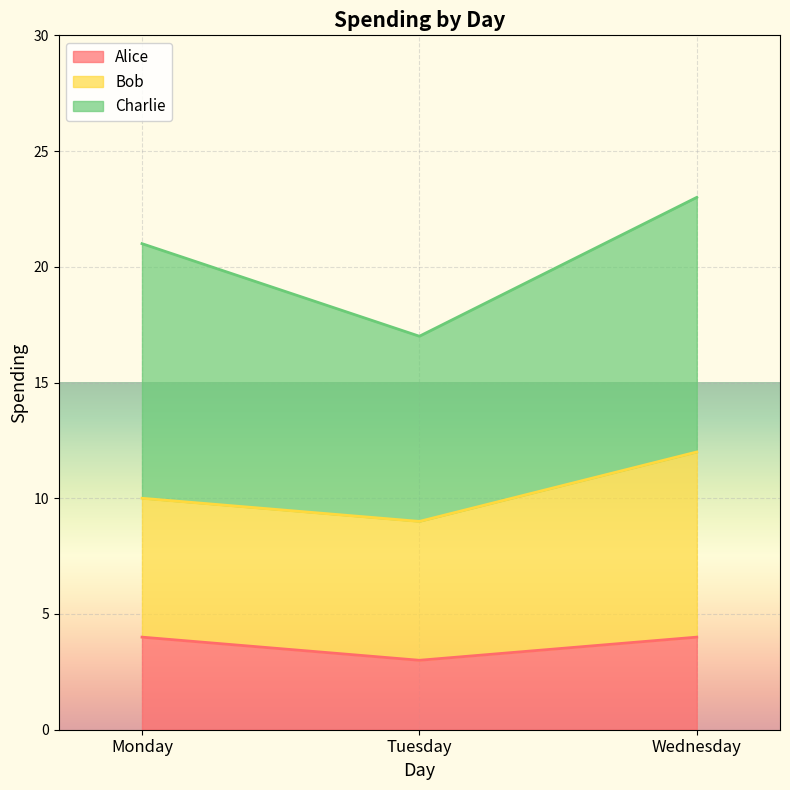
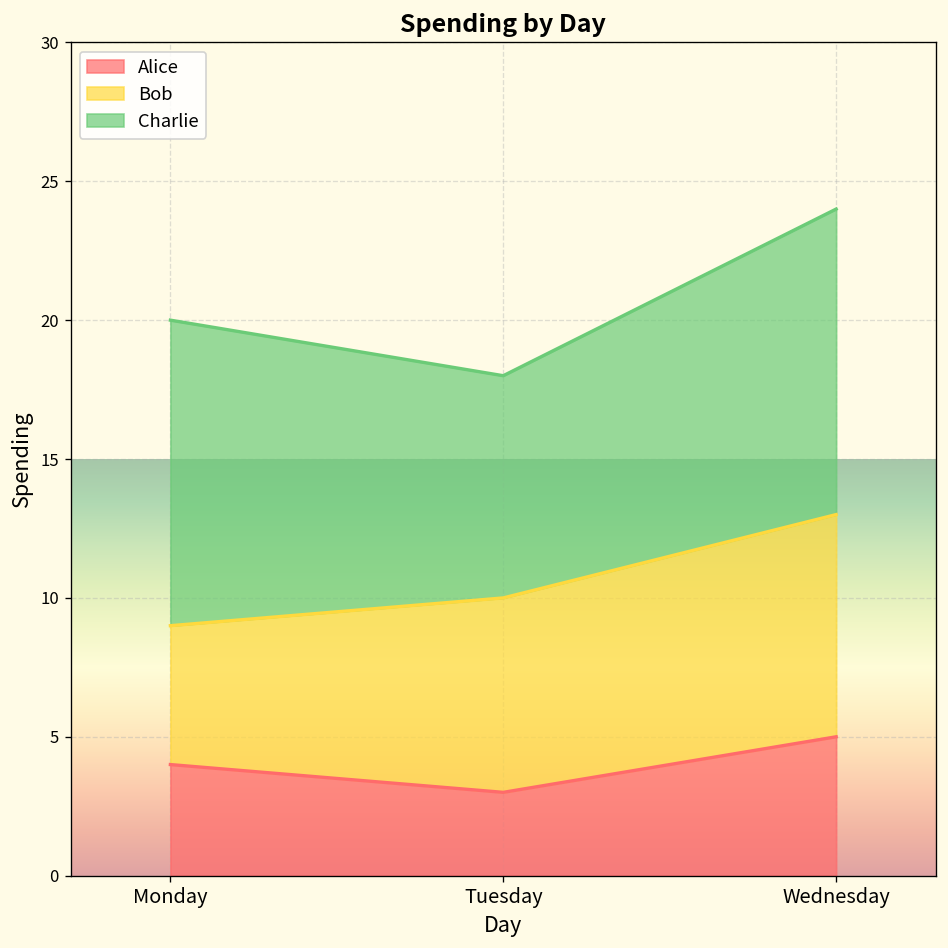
Bob, Monday: 6 -> 5
Bob, Tuesday: 6 -> 7
Alice, Wednesday: 4 -> 5
